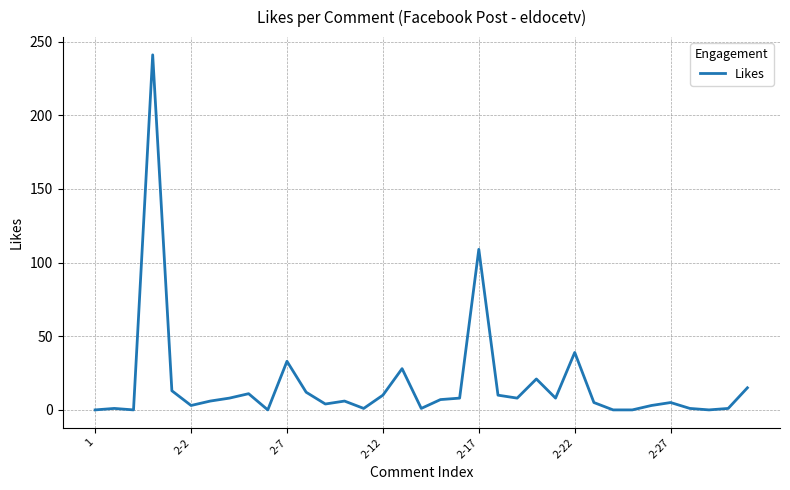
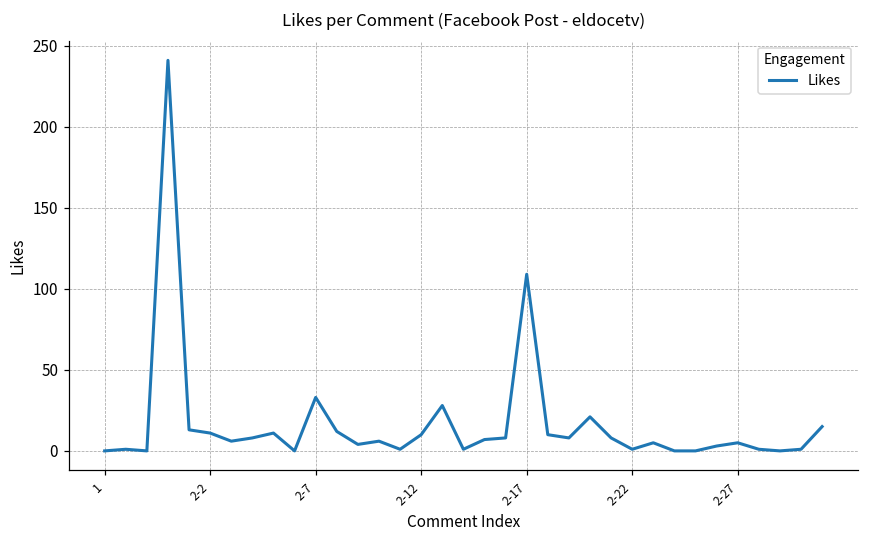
2-2: 3 -> 11
2-22: 39 -> 1
